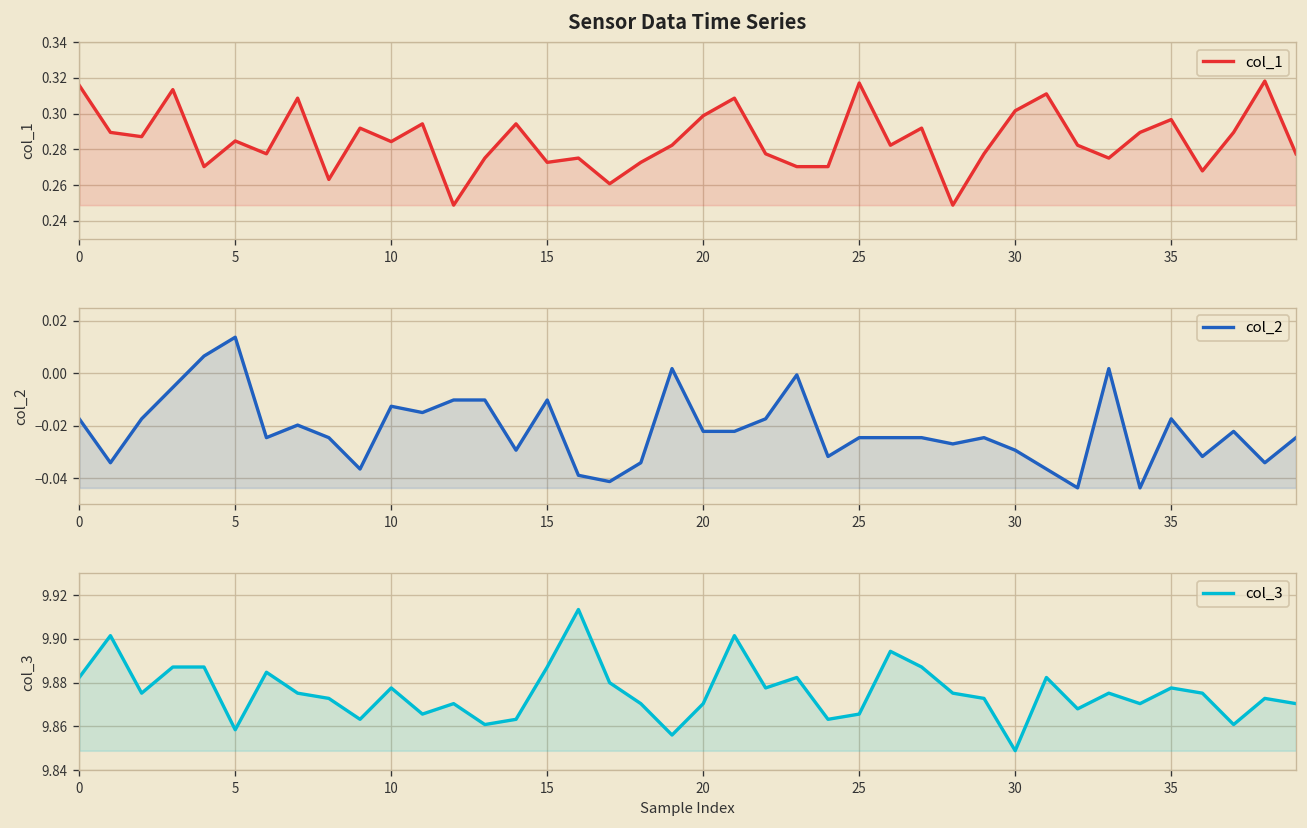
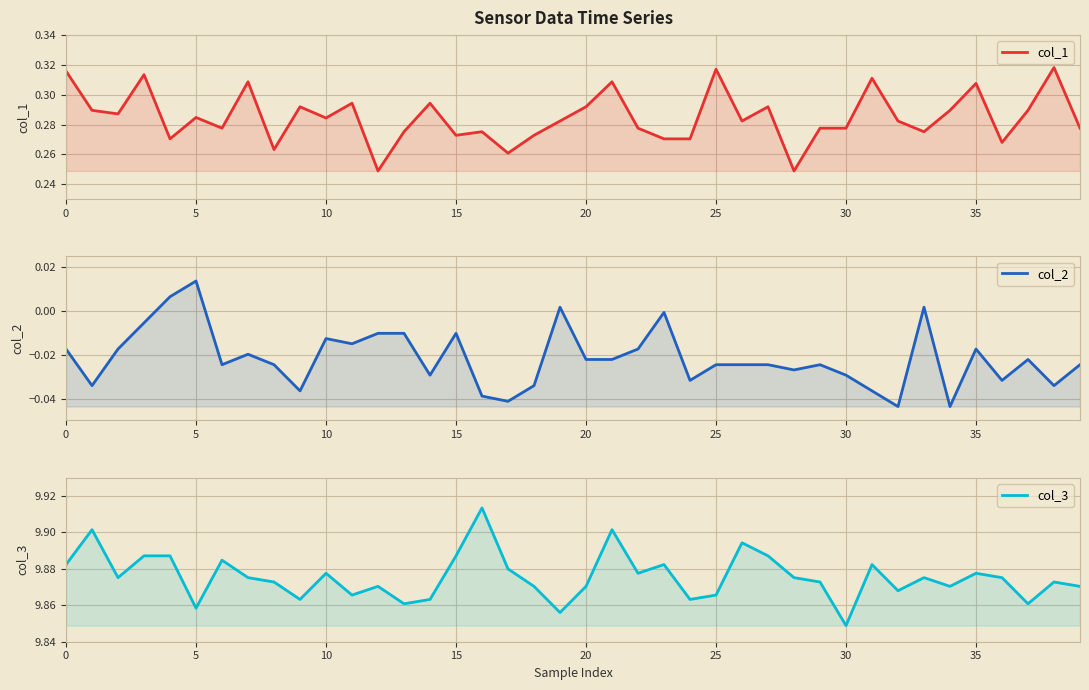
Sensor Data Time Series, 20: 0.299 -> 0.292
Sensor Data Time Series, 30: 0.302 -> 0.278
Sensor Data Time Series, 35: 0.297 -> 0.308
